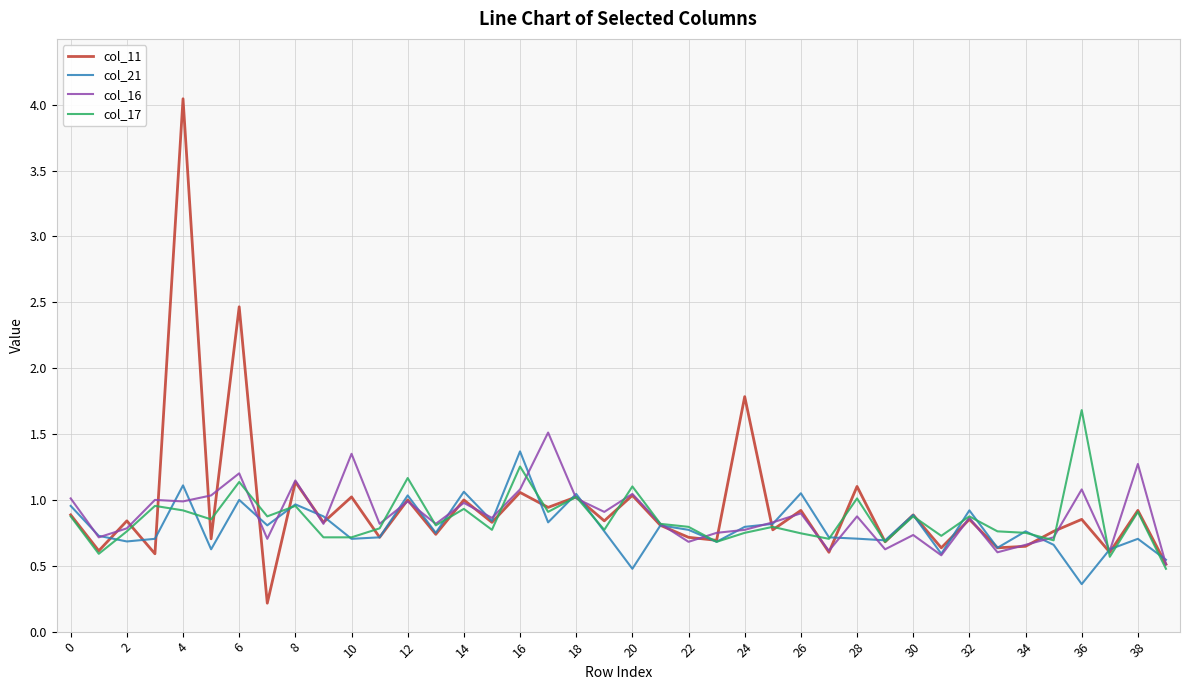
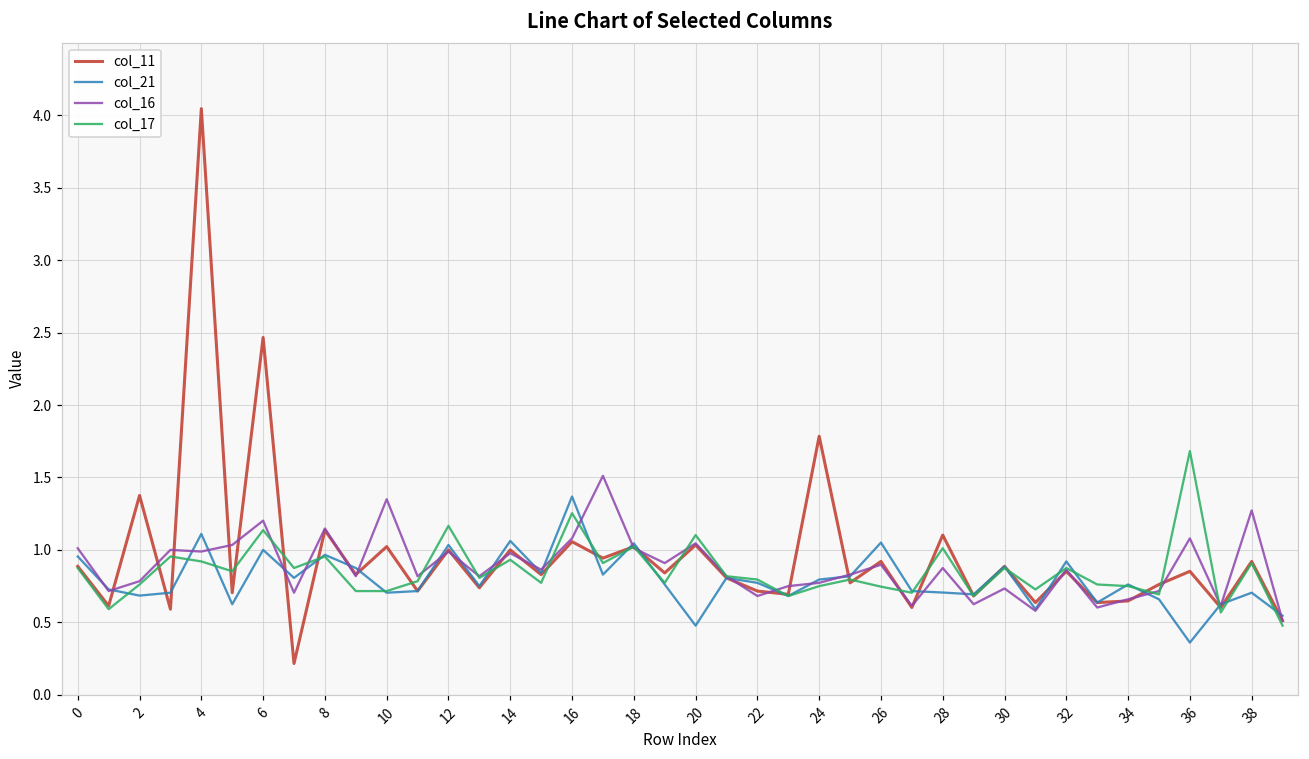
col_11, 2: 0.84 -> 1.38
